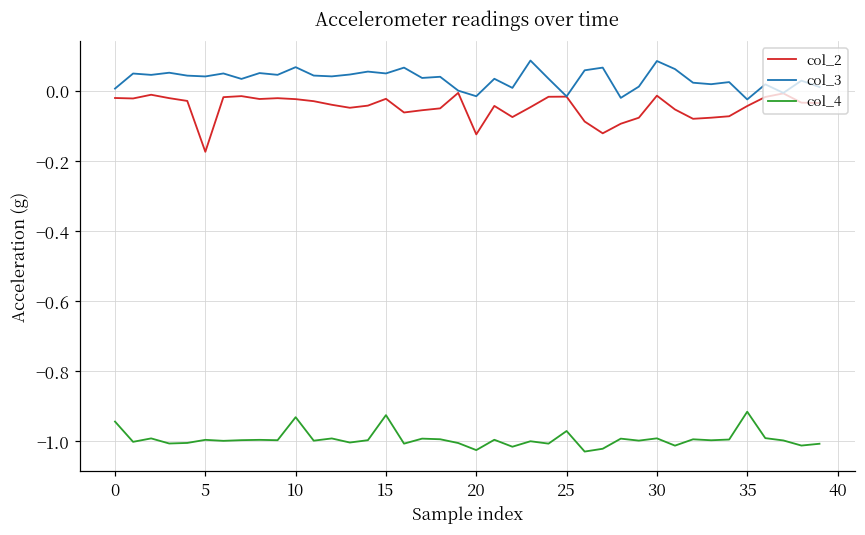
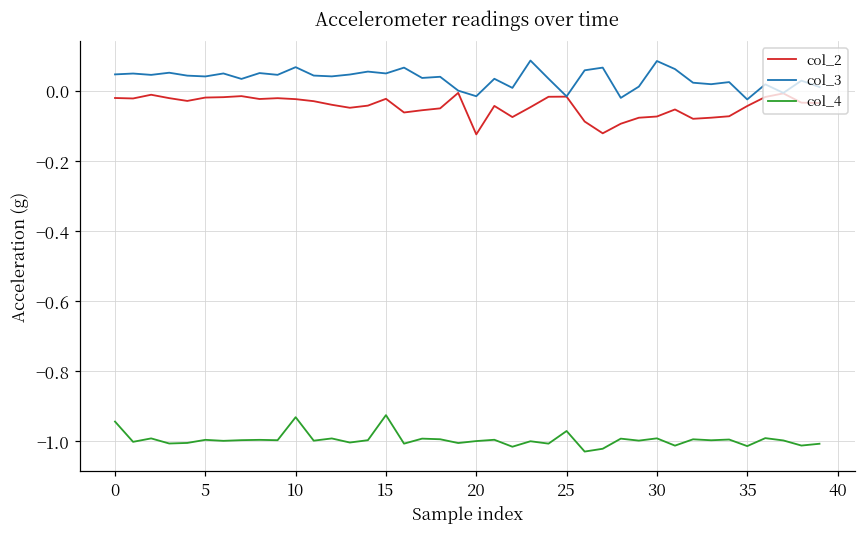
col_3, 0: 0.01 -> 0.05
col_2, 5: -0.17 -> -0.02
col_4, 20: -1.02 -> -1.00
col_2, 30: -0.01 -> -0.07
col_4, 35: -0.92 -> -1.01
